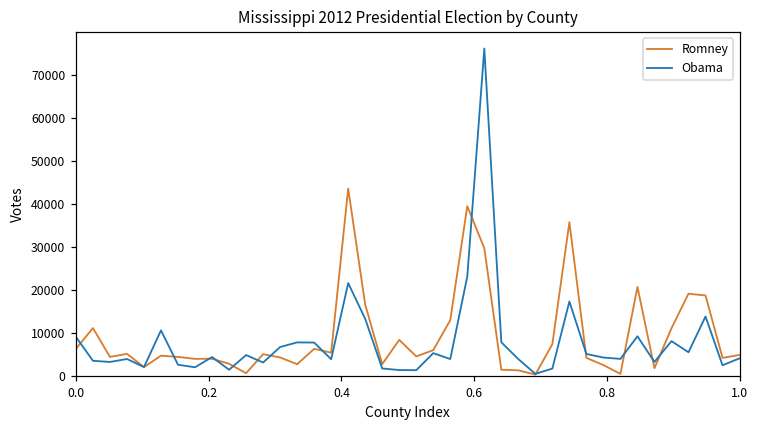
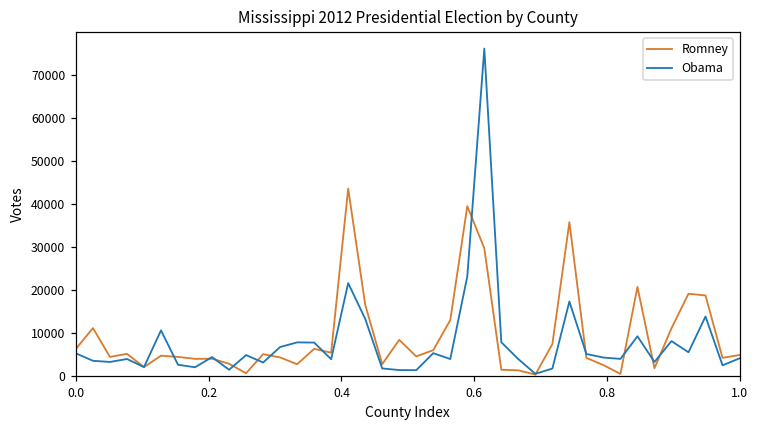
Obama, 0.0: 9000 -> 5000
